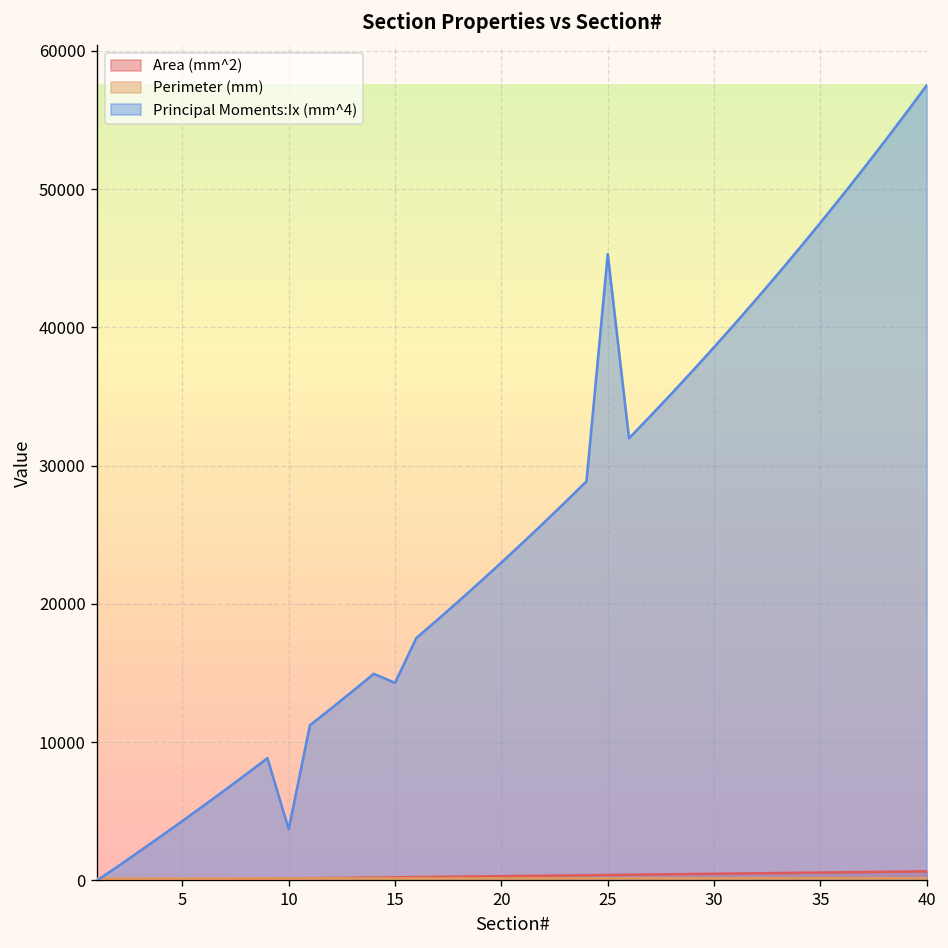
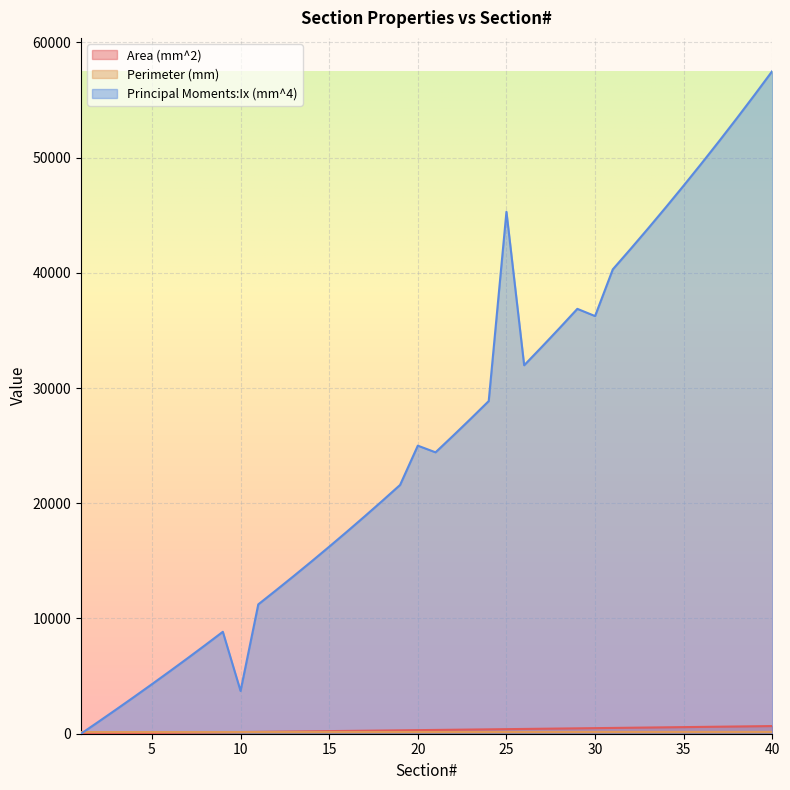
Principal Moments:Ix (mm^4), 15: 14300 -> 16200
Principal Moments:Ix (mm^4), 20: 23000 -> 25000
Principal Moments:Ix (mm^4), 30: 38600 -> 36200
